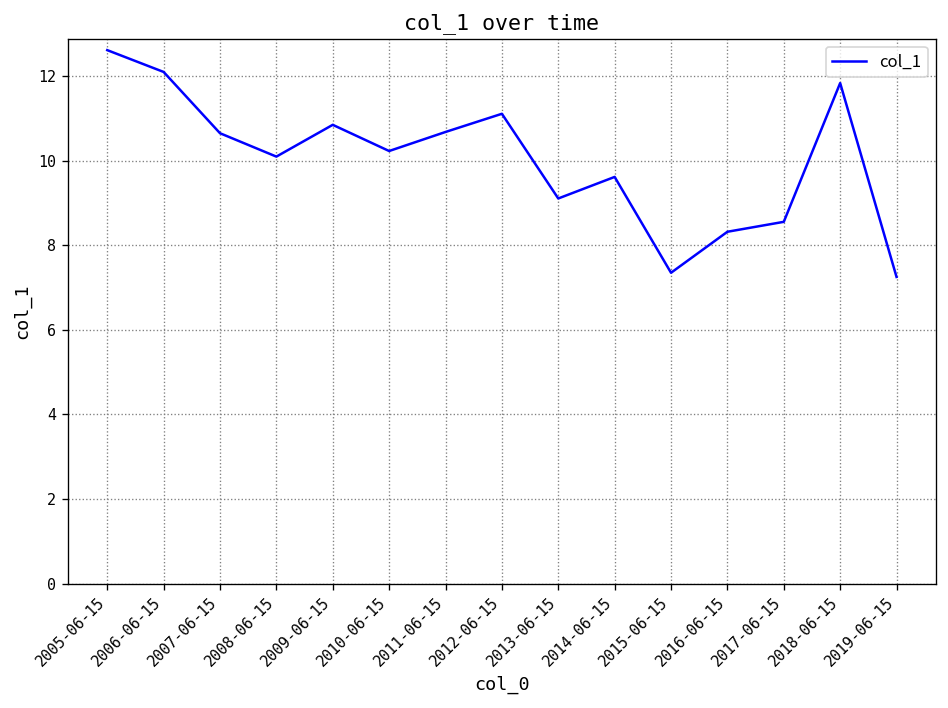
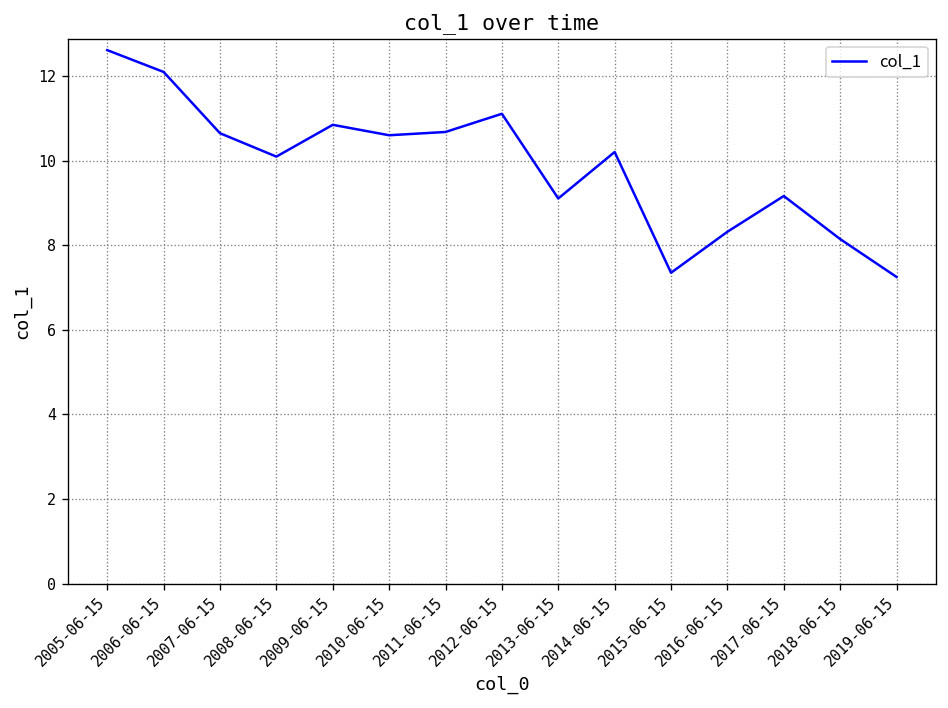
2010-06-15: 10.2 -> 10.6
2014-06-15: 9.6 -> 10.2
2017-06-15: 8.6 -> 9.2
2018-06-15: 11.8 -> 8.1
